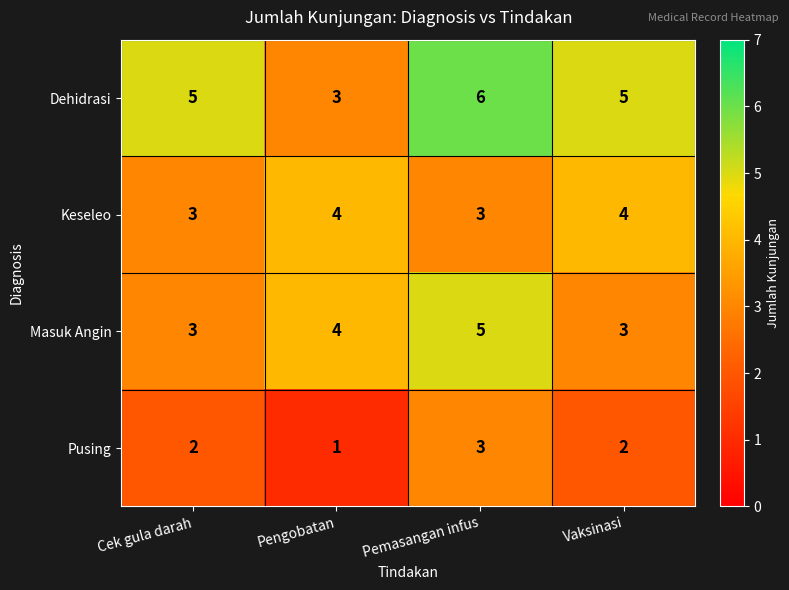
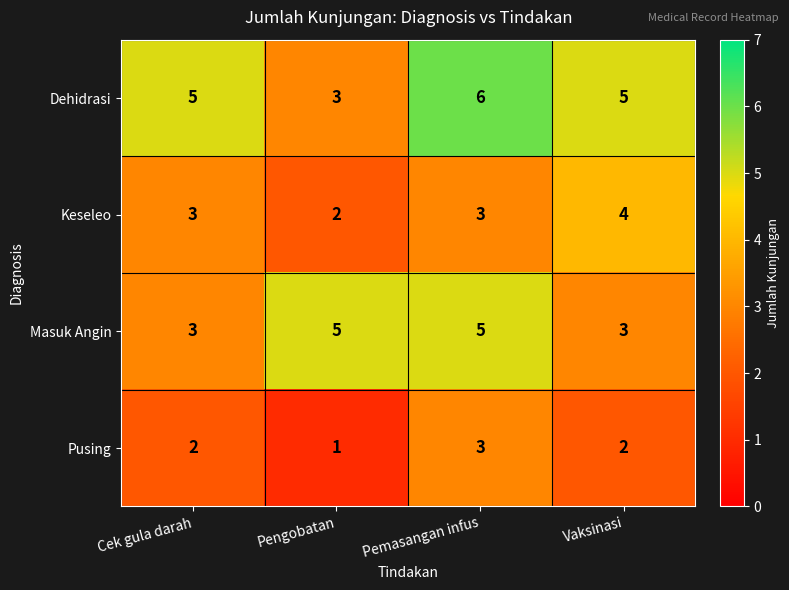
Keseleo, Pengobatan: 4 -> 2
Masuk Angin, Pengobatan: 4 -> 5
